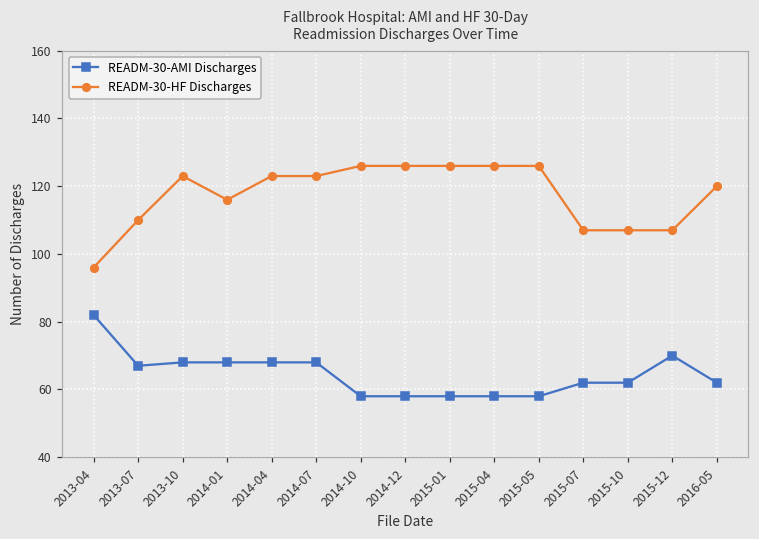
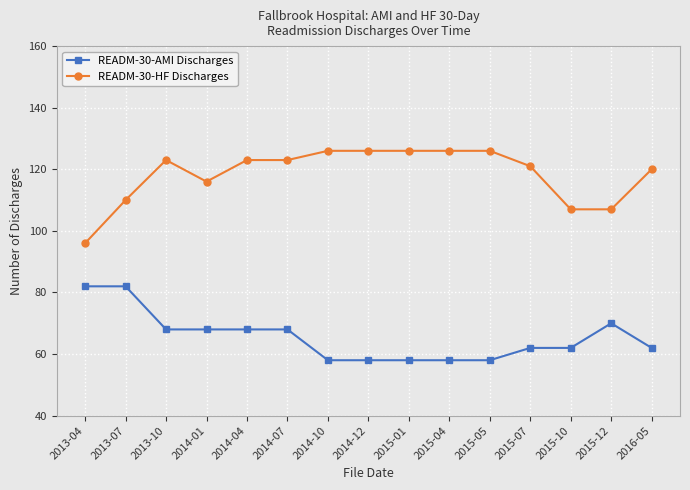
READM-30-AMI Discharges, 2013-07: 67 -> 82
READM-30-HF Discharges, 2015-07: 107 -> 121
